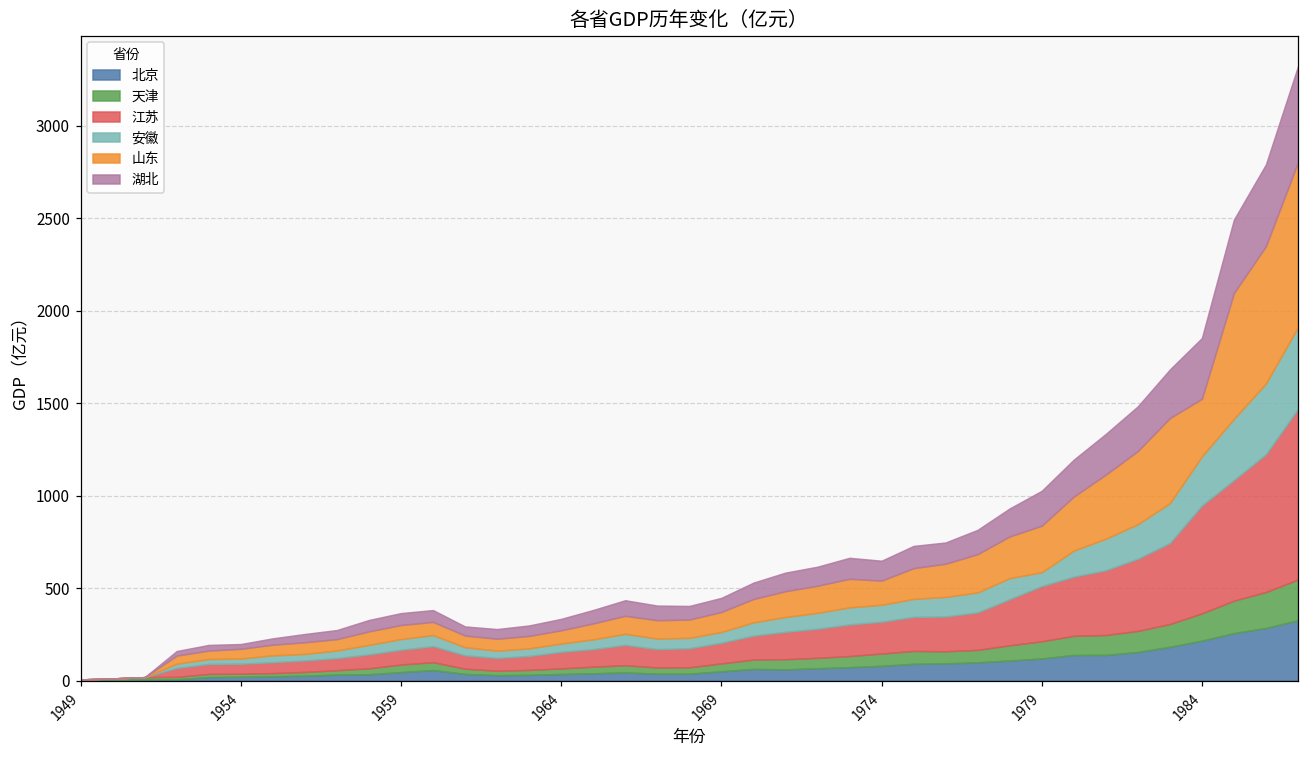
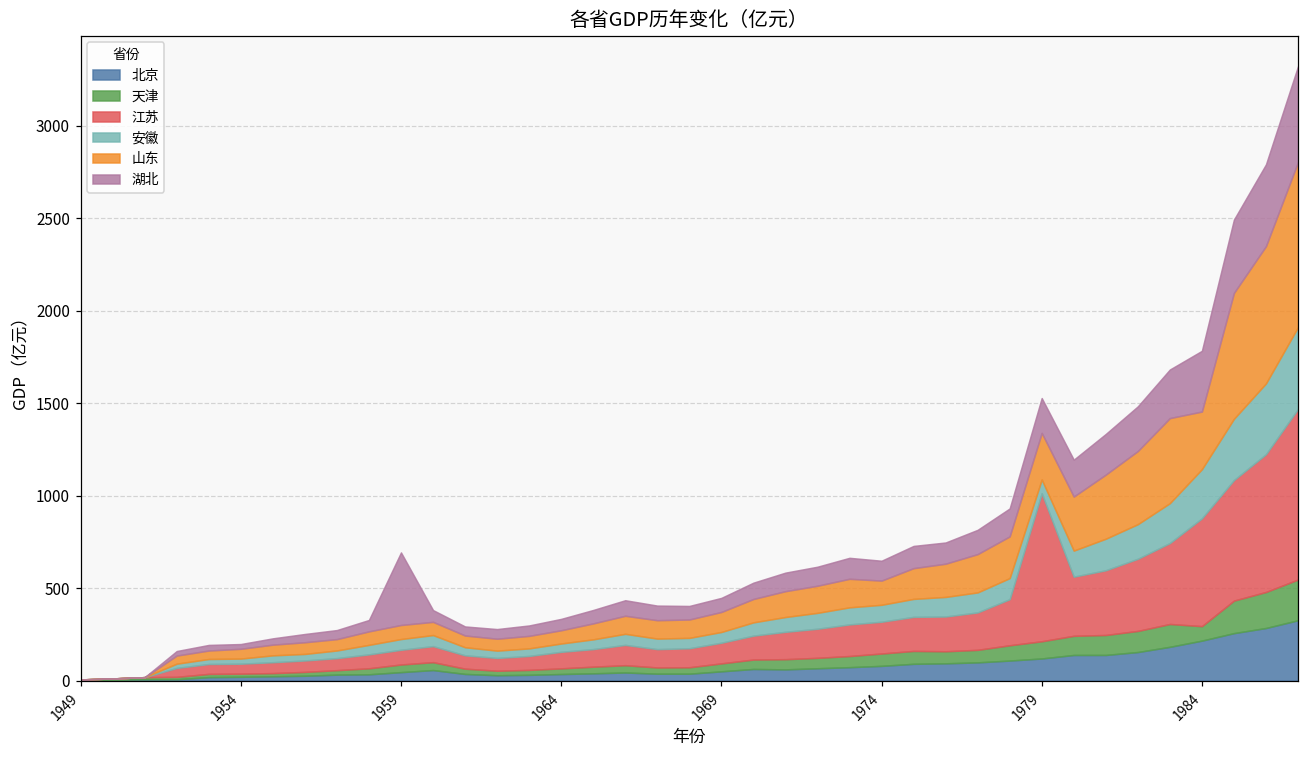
湖北, 1959: 60 -> 390
江苏, 1979: 300 -> 800
天津, 1984: 150 -> 80
